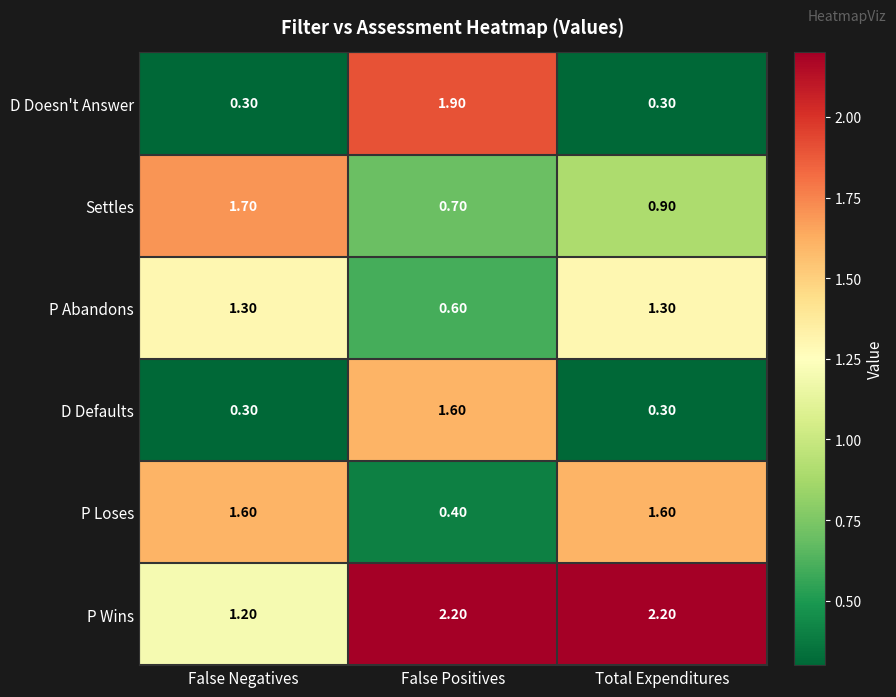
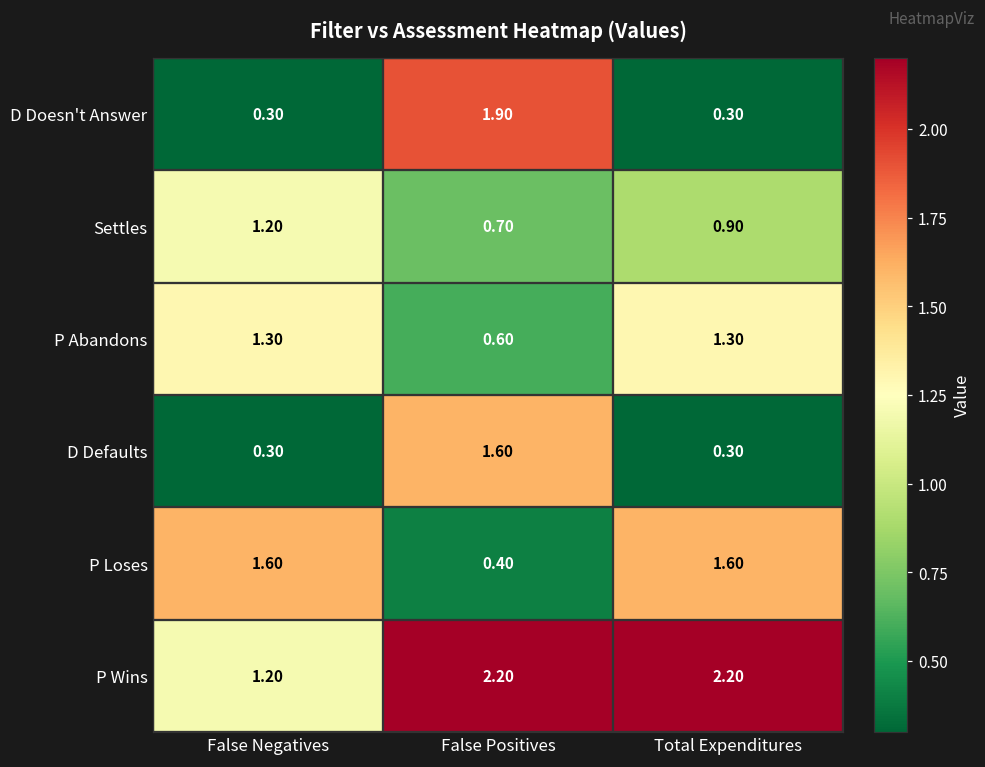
Settles, False Negatives: 1.70 -> 1.20
